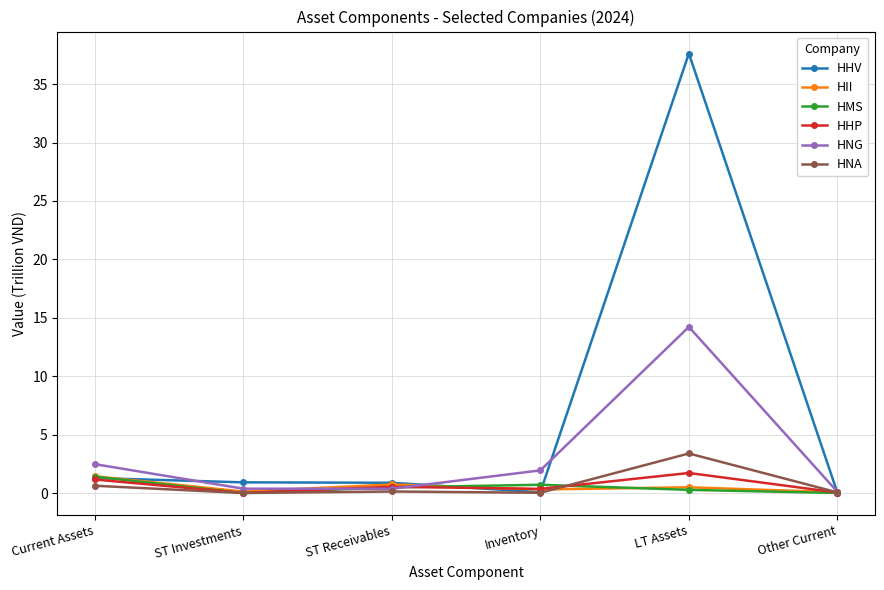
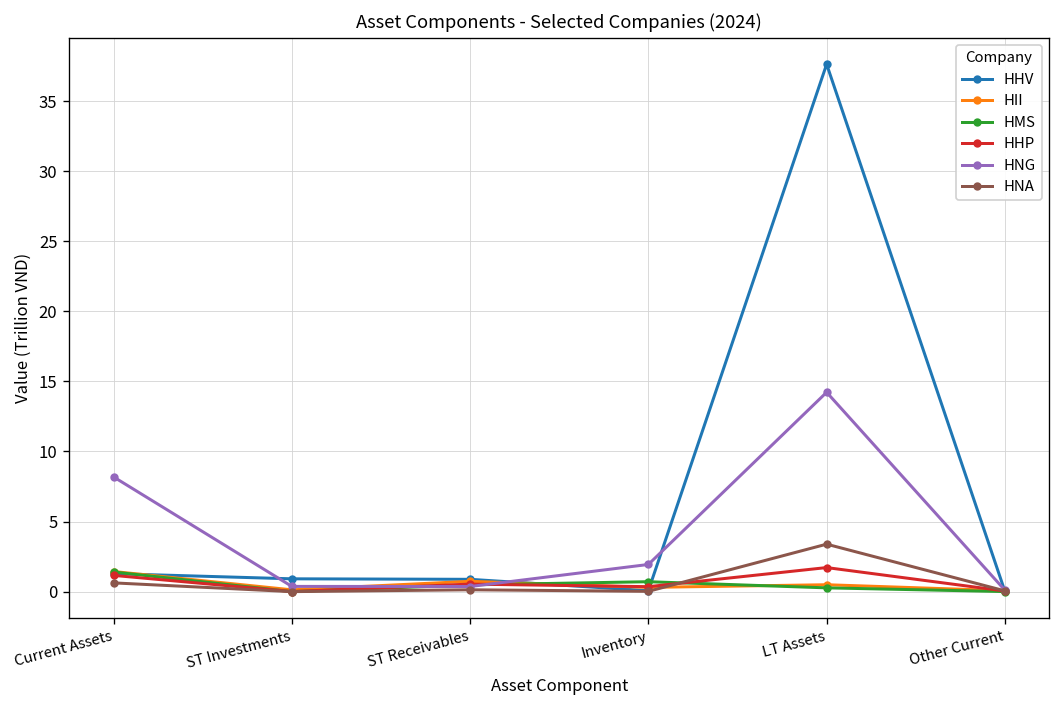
HNG, Current Assets: 2.5 -> 8.2
